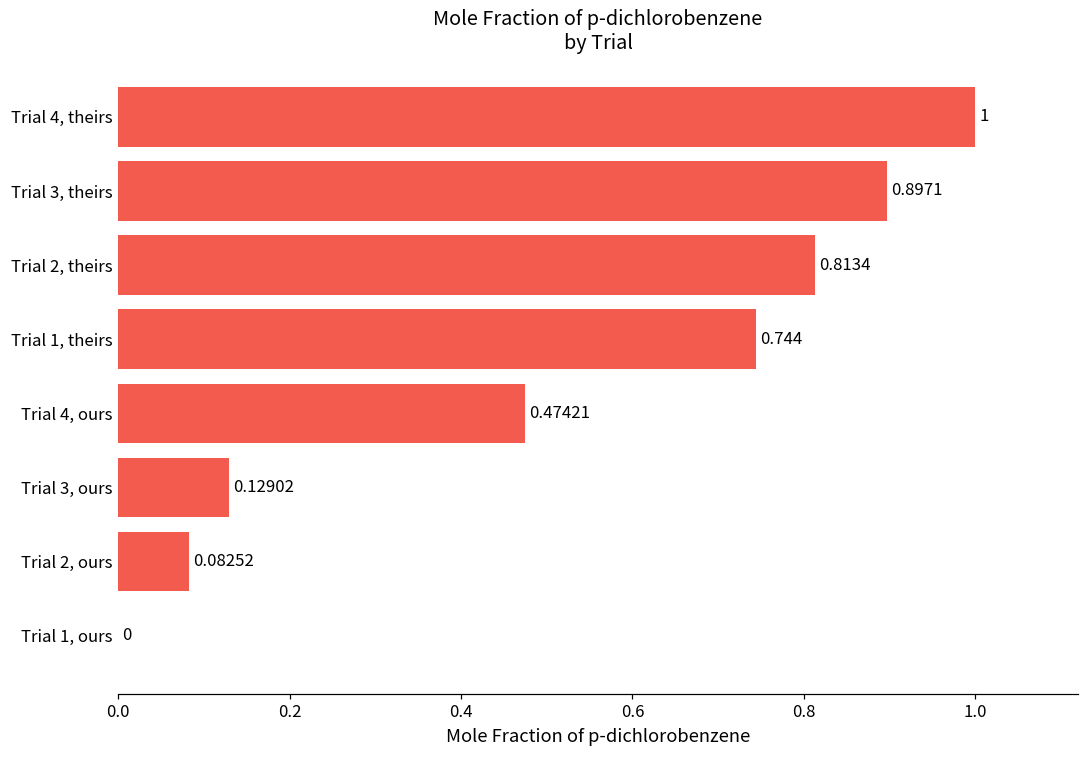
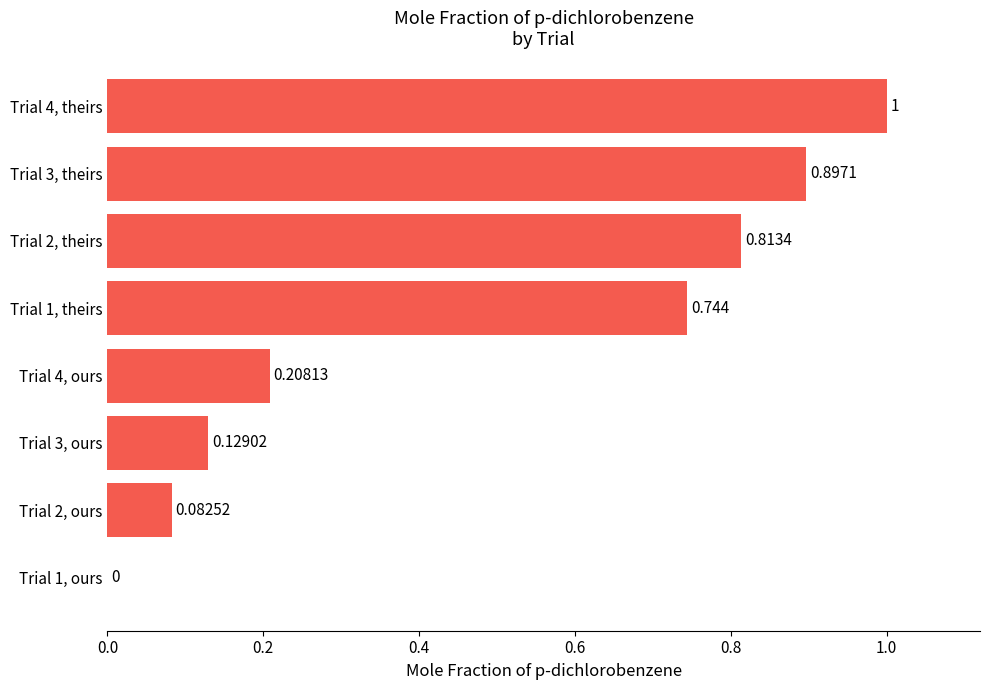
Trial 4, ours: 0.47421 -> 0.20813
